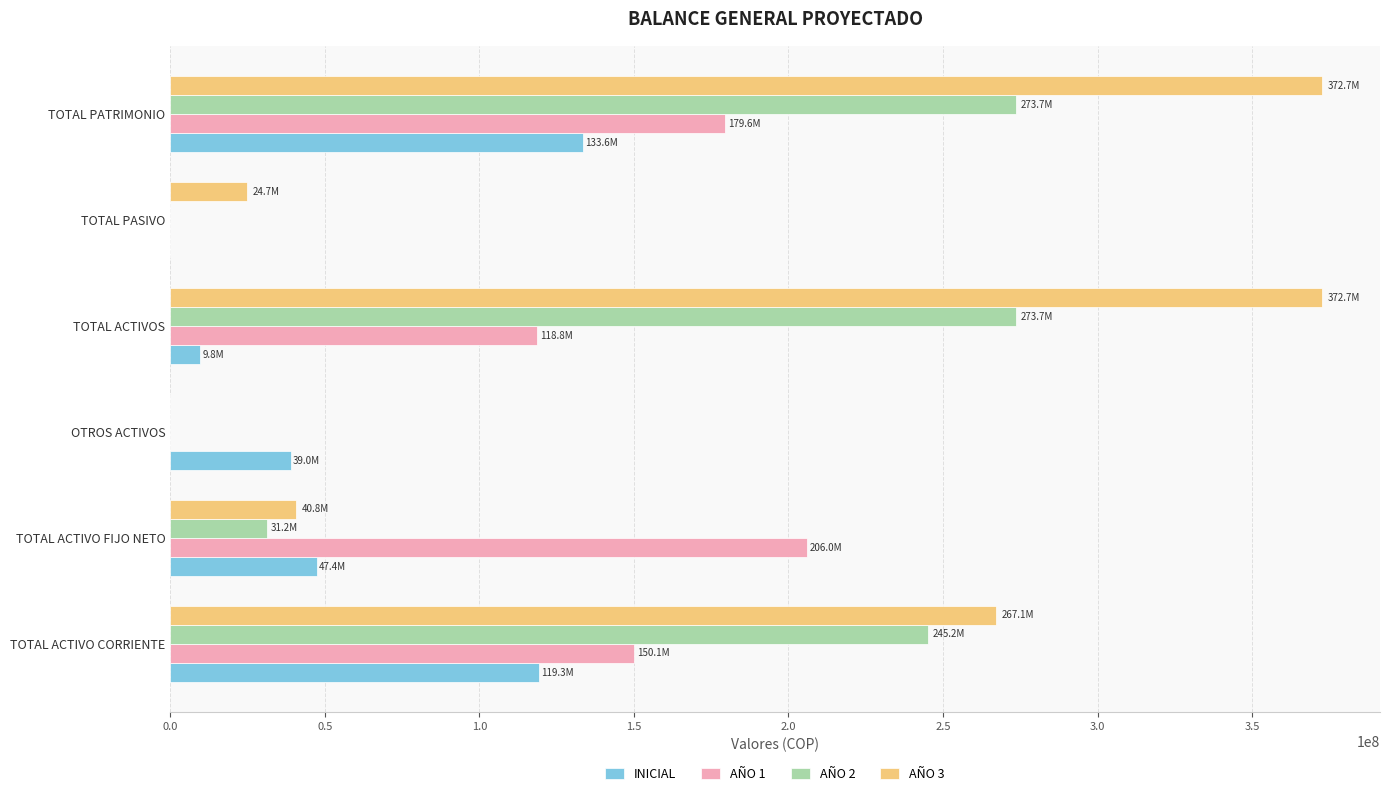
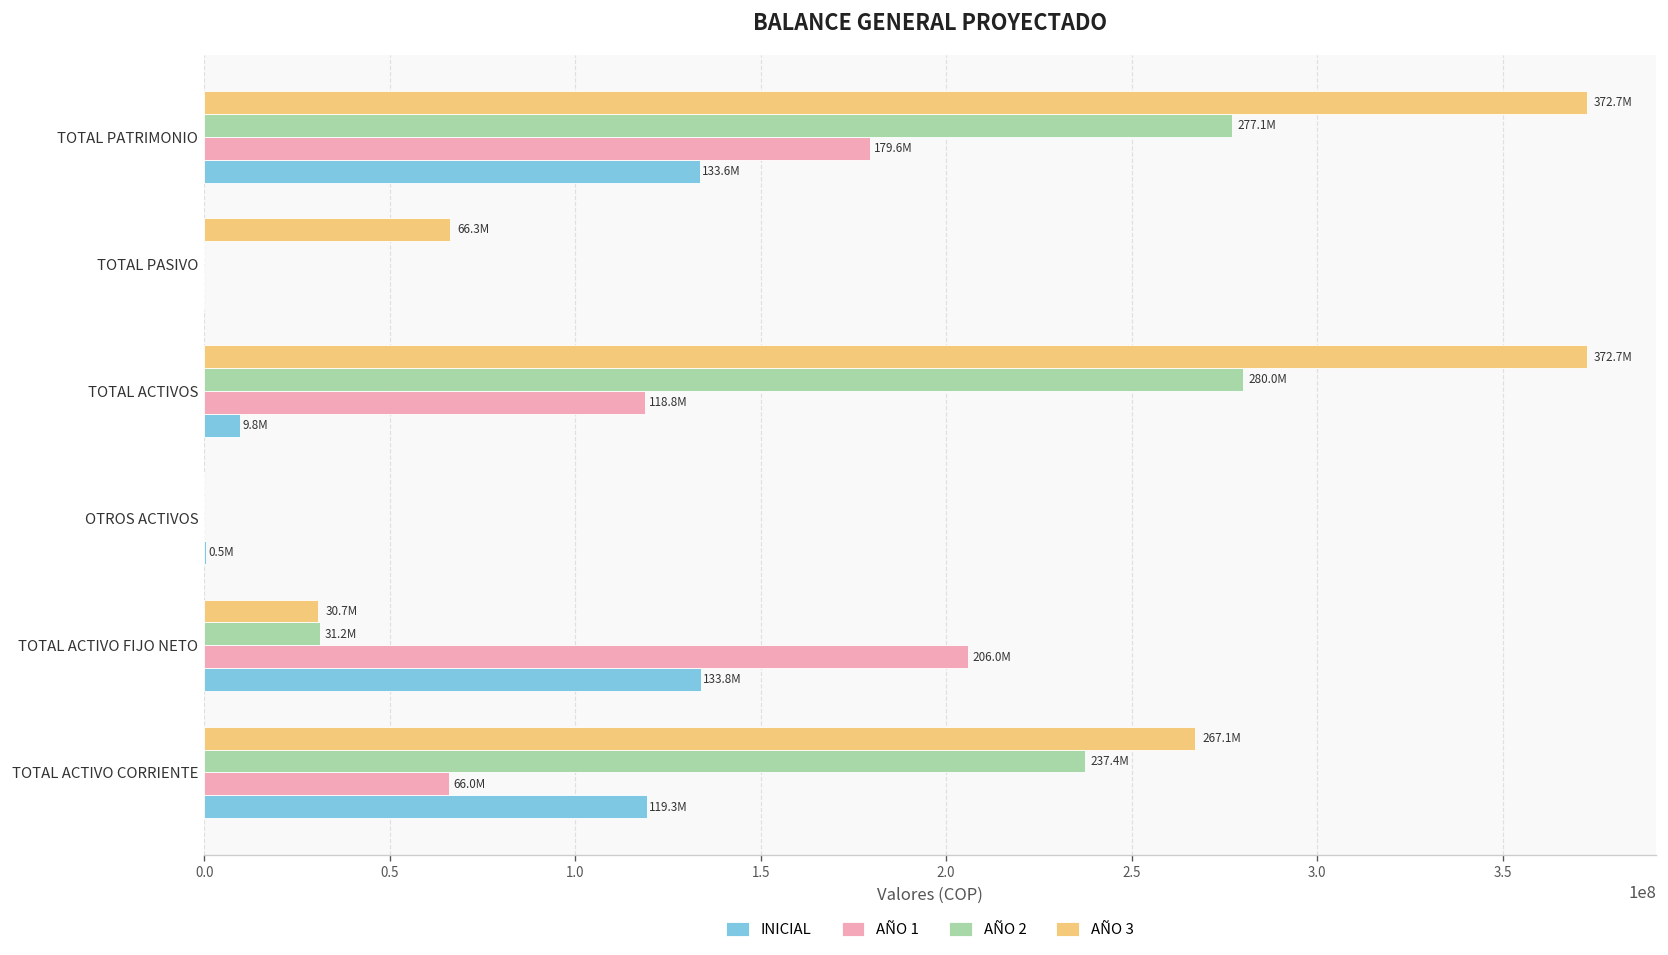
AÑO 2, TOTAL PATRIMONIO: 273.7M -> 277.1M
AÑO 3, TOTAL PASIVO: 24.7M -> 66.3M
AÑO 2, TOTAL ACTIVOS: 273.7M -> 280.0M
INICIAL, OTROS ACTIVOS: 39.0M -> 0.5M
AÑO 3, TOTAL ACTIVO FIJO NETO: 40.8M -> 30.7M
INICIAL, TOTAL ACTIVO FIJO NETO: 47.4M -> 133.8M
AÑO 2, TOTAL ACTIVO CORRIENTE: 245.2M -> 237.4M
AÑO 1, TOTAL ACTIVO CORRIENTE: 150.1M -> 66.0M
